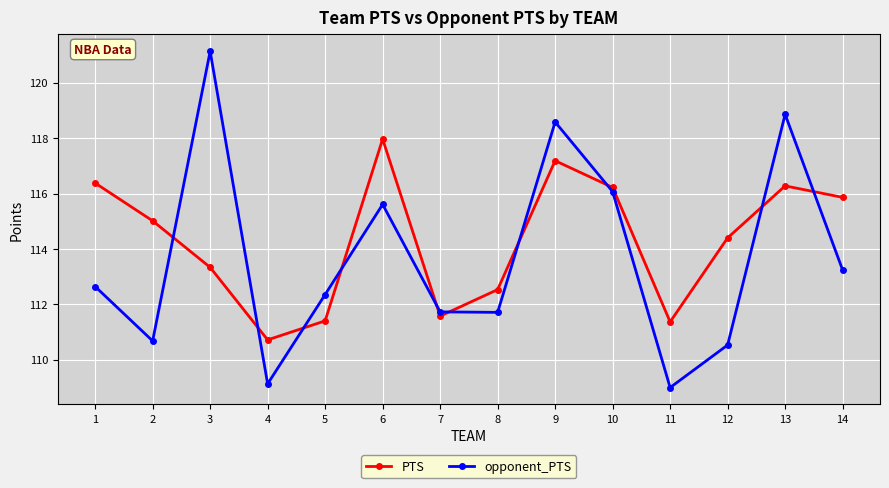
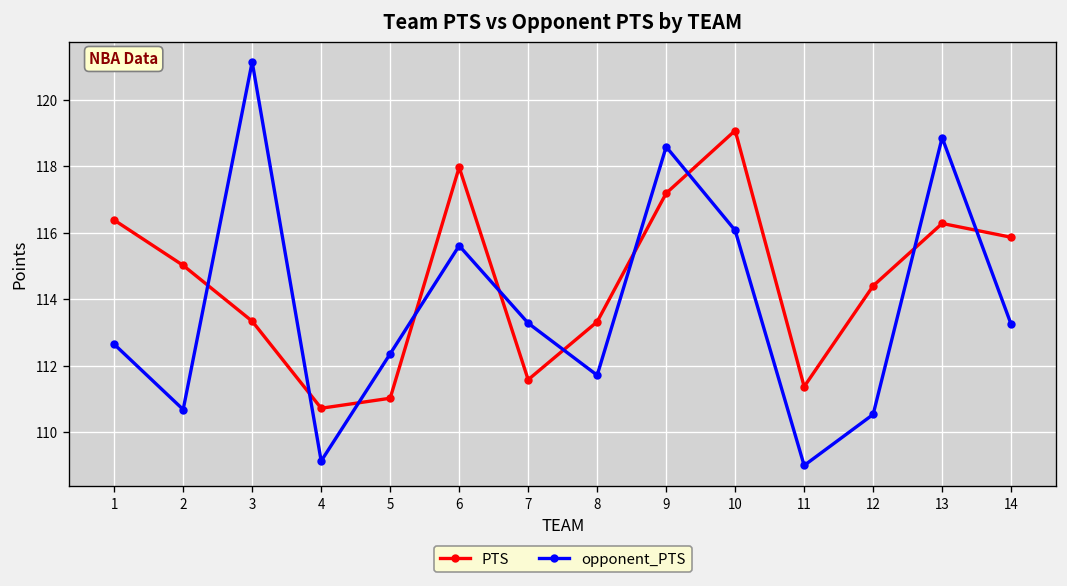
PTS, 5: 111.4 -> 111.0
opponent_PTS, 7: 111.7 -> 113.3
PTS, 8: 112.5 -> 113.3
PTS, 10: 116.2 -> 119.1
